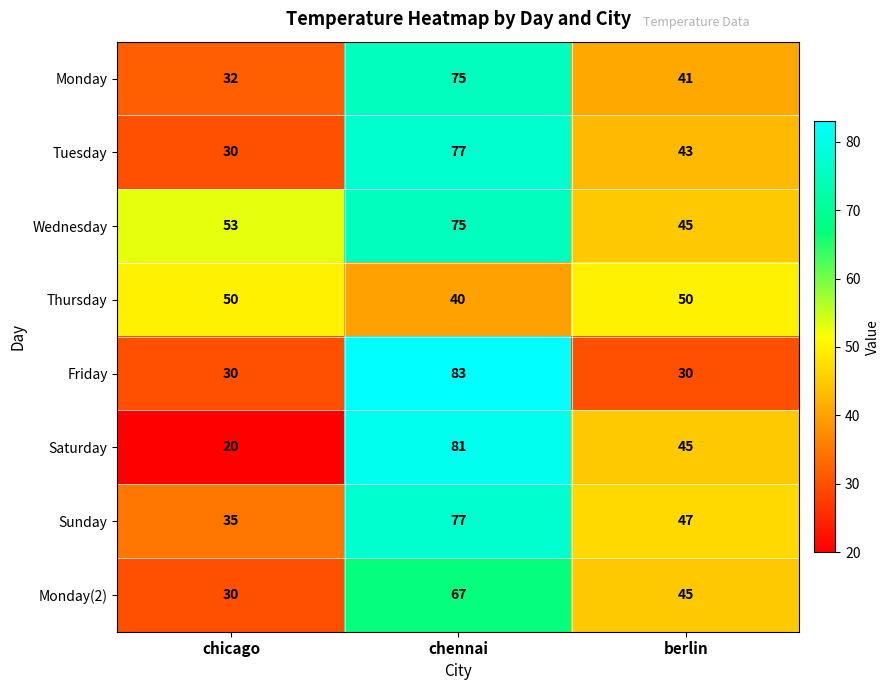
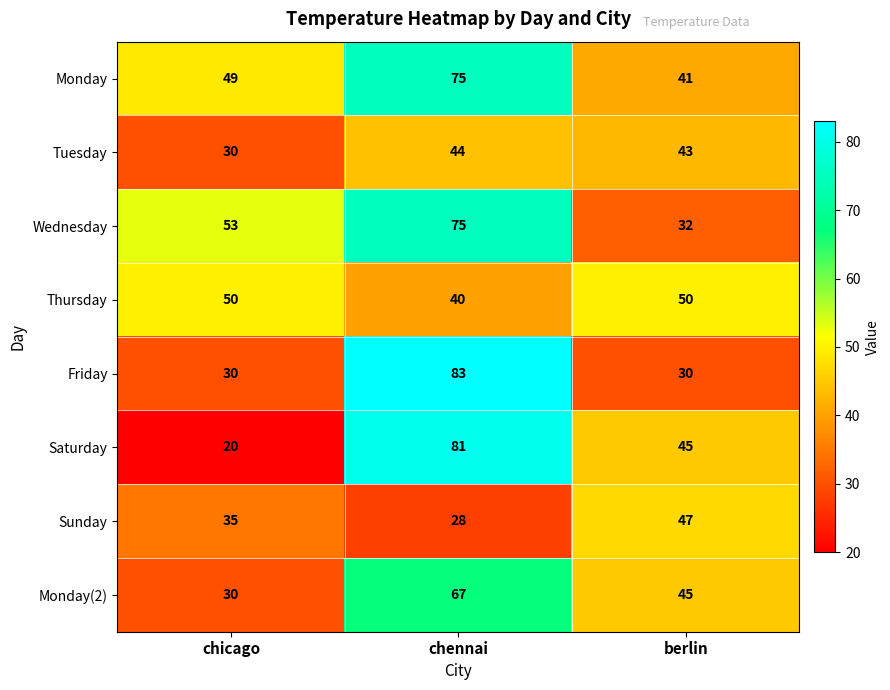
Monday, chicago: 32 -> 49
Tuesday, chennai: 77 -> 44
Wednesday, berlin: 45 -> 32
Sunday, chennai: 77 -> 28
